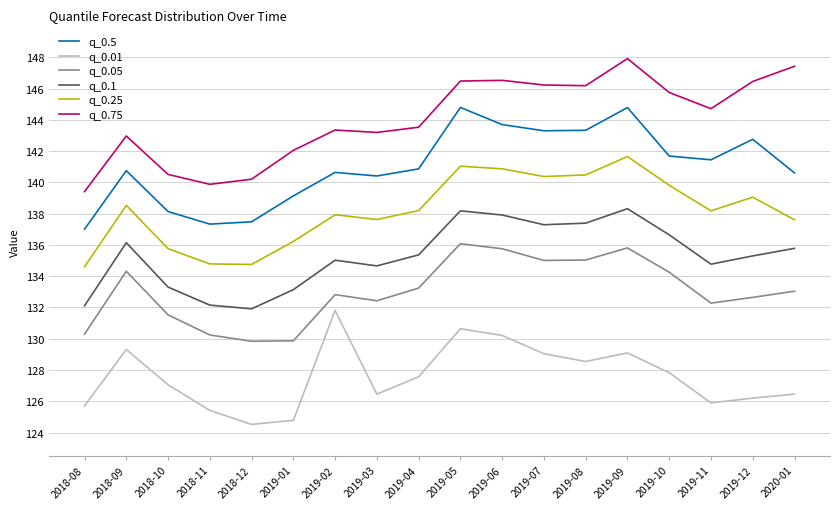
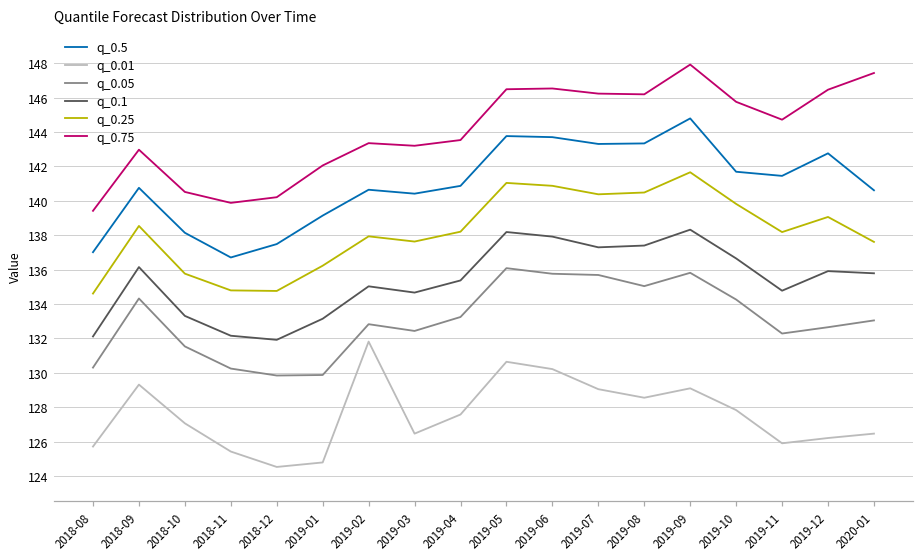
q_0.5, 2018-11: 137.3 -> 136.7
q_0.5, 2019-05: 144.8 -> 143.8
q_0.05, 2019-07: 135.0 -> 135.7
q_0.1, 2019-12: 135.3 -> 135.9
